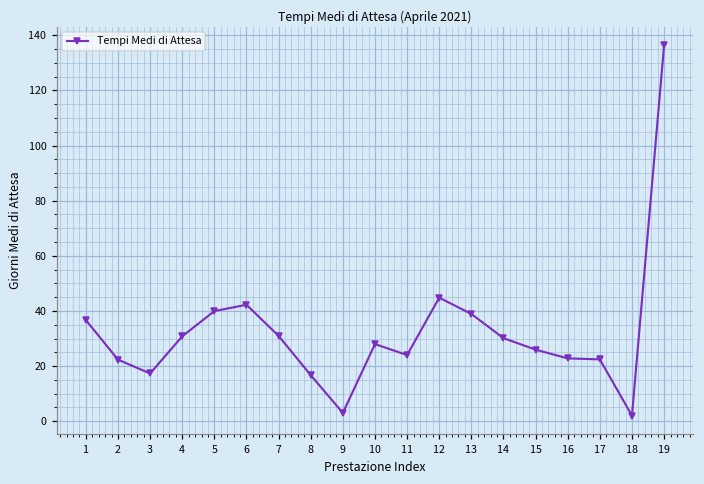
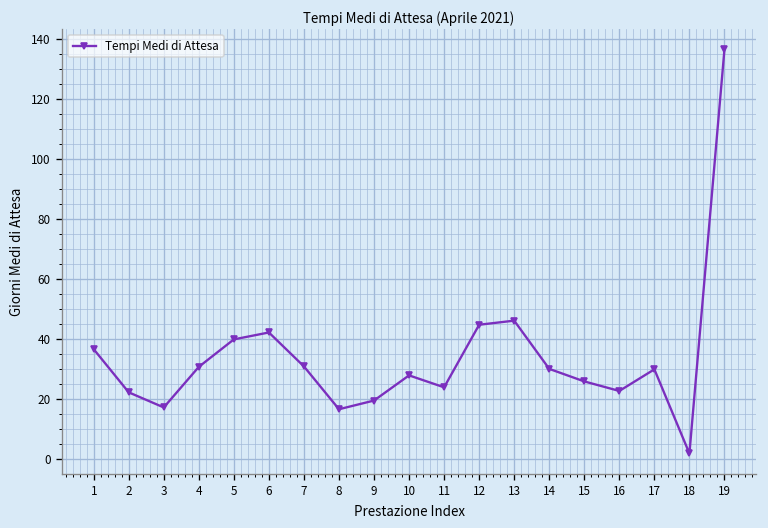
9: 3 -> 20
13: 39 -> 46
17: 22 -> 30
